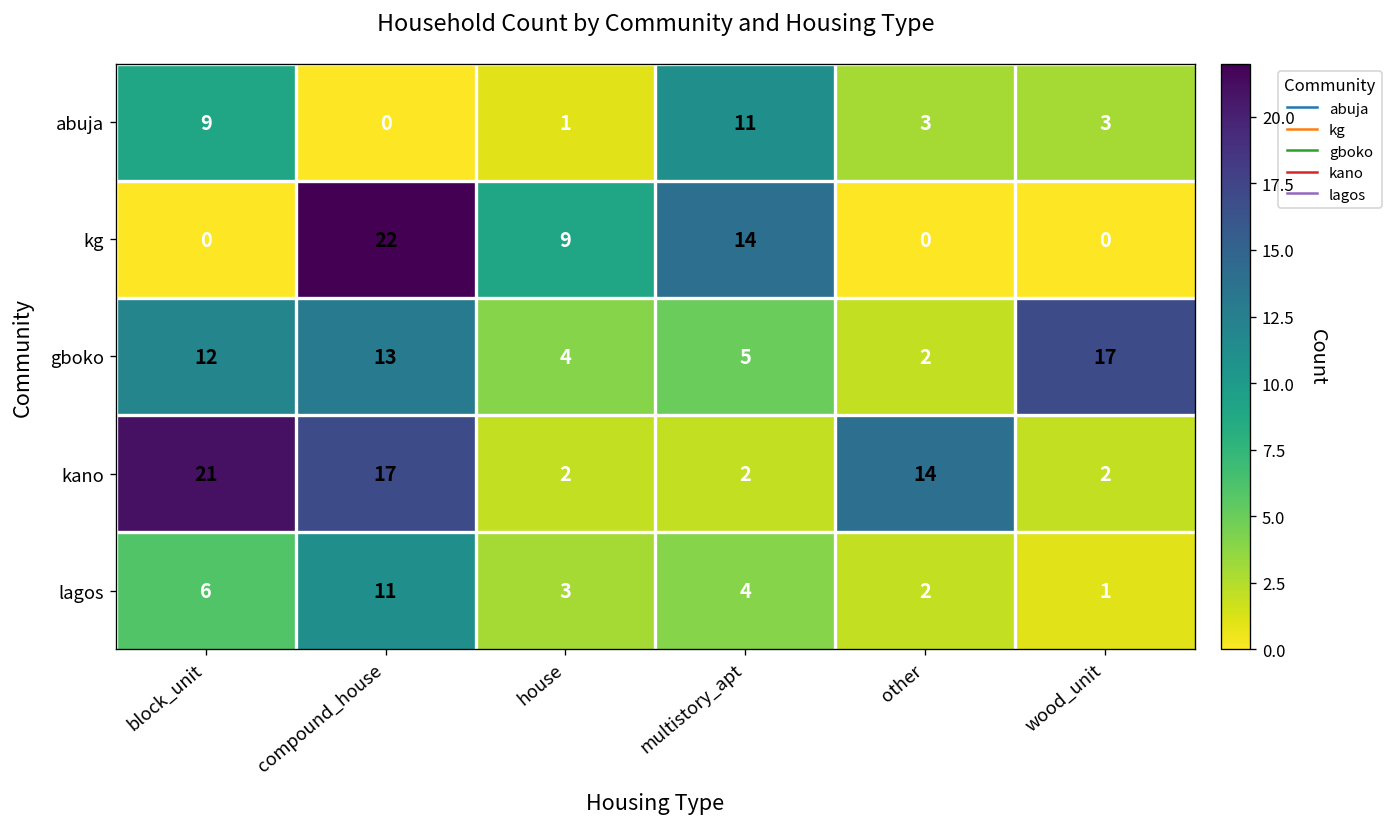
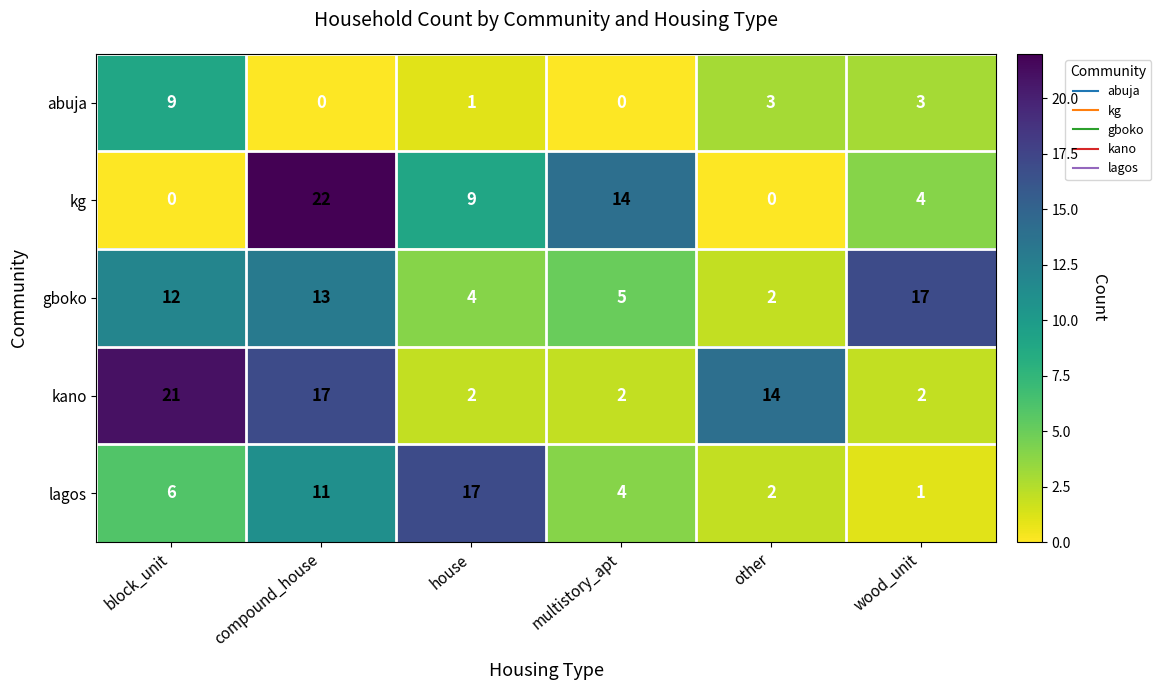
abuja, multistory_apt: 11 -> 0
kg, wood_unit: 0 -> 4
lagos, house: 3 -> 17
